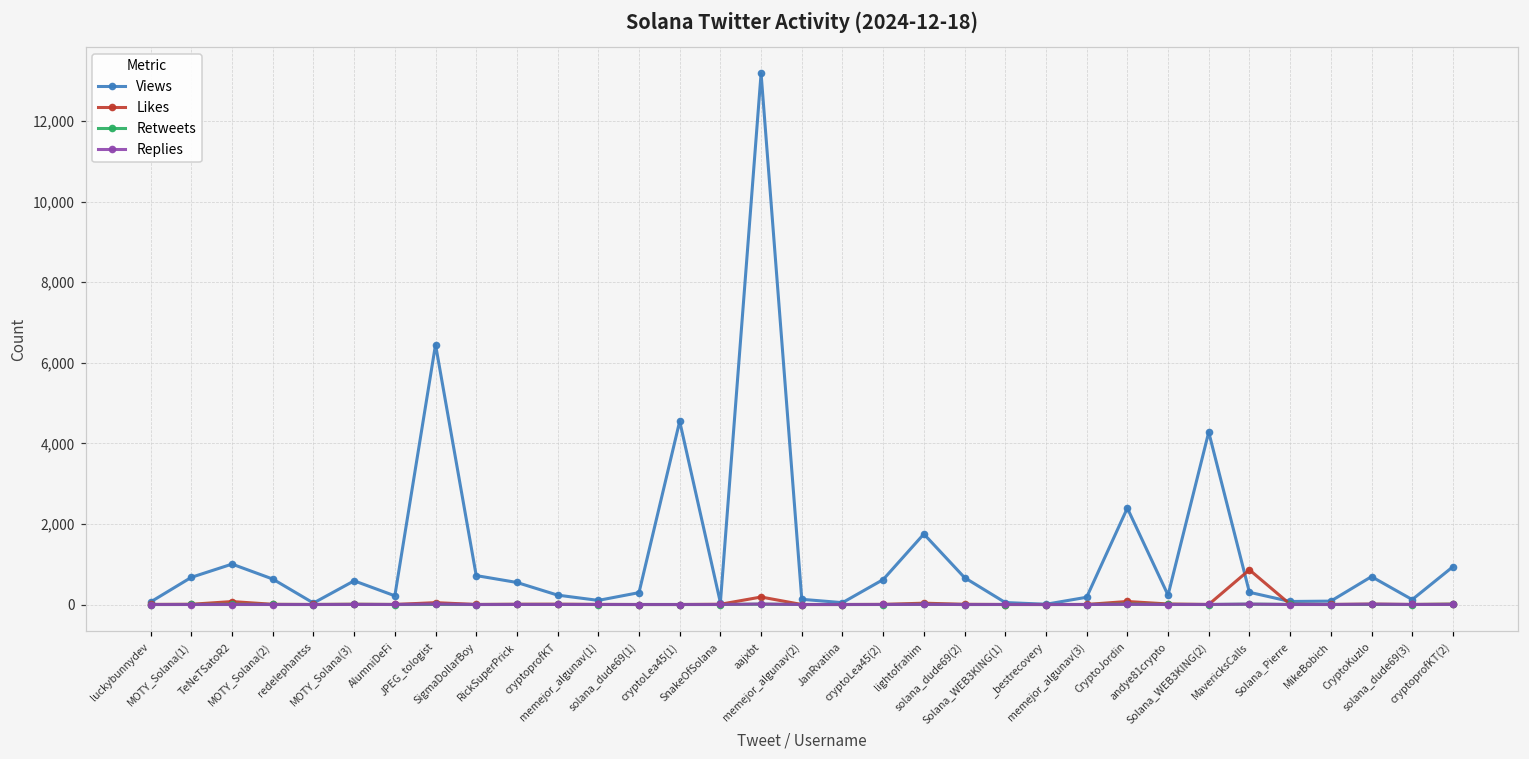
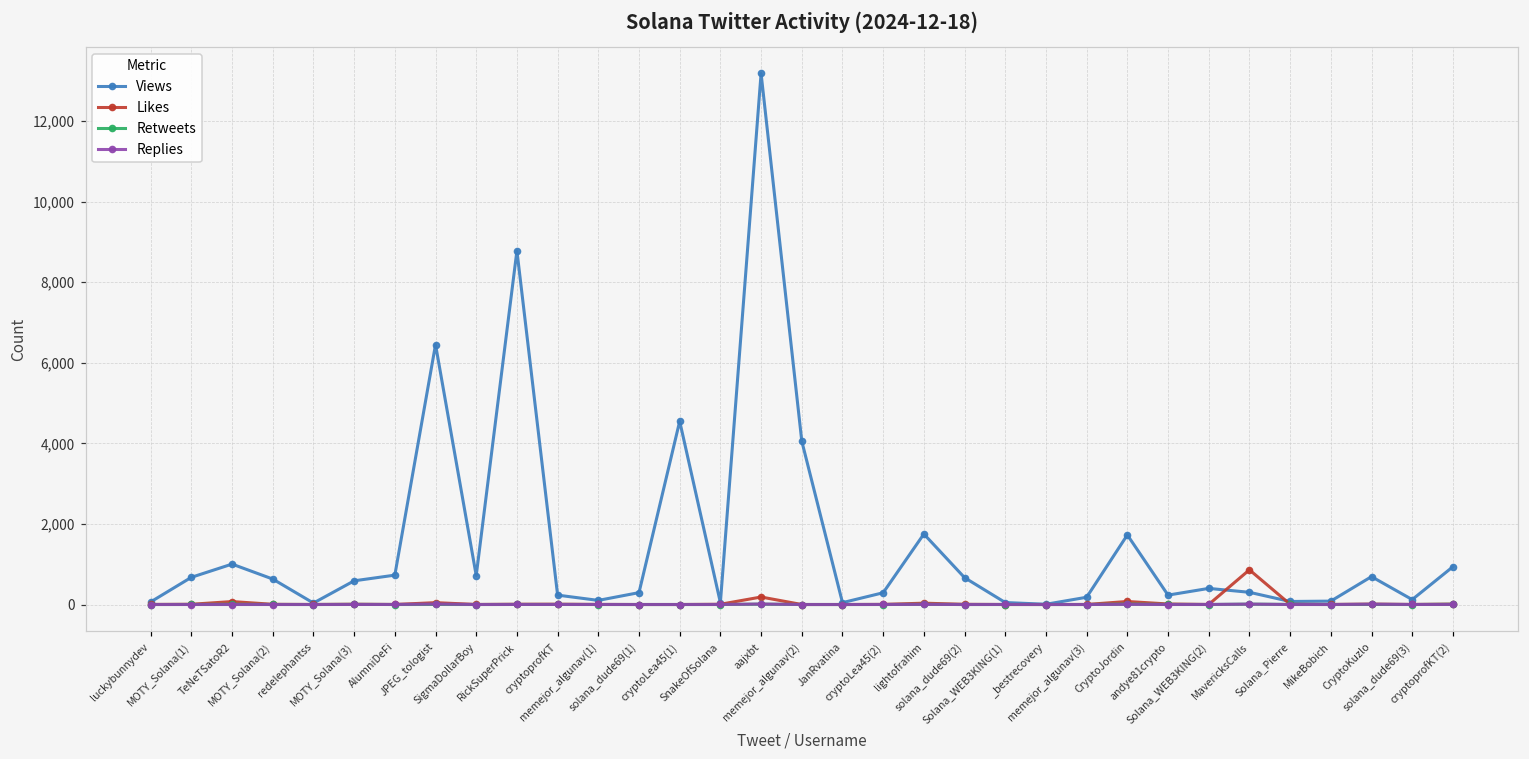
Views, AlumniDeFi: 200 -> 700
Views, RickSuperPrick: 500 -> 8,800
Views, memejor_algunav(2): 100 -> 4,100
Views, cryptoLea45(2): 600 -> 300
Views, CryptoJordin: 2,400 -> 1,700
Views, Solana_WEB3KING(2): 4,300 -> 400
